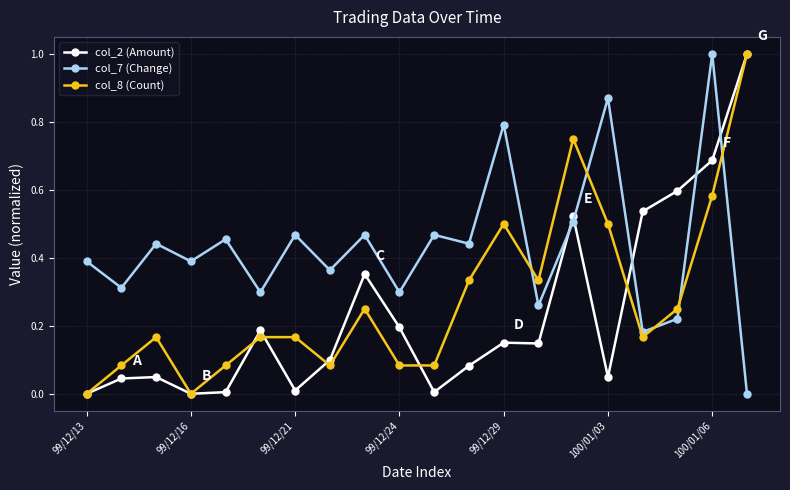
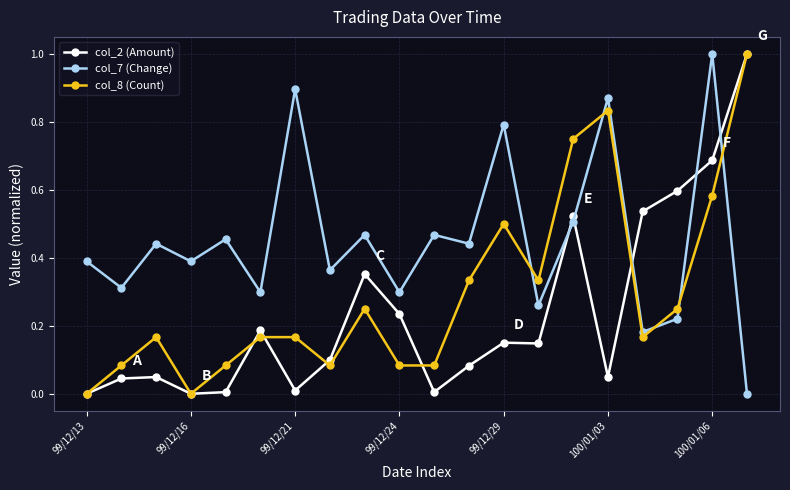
col_7 (Change), 99/12/21: 0.47 -> 0.90
col_2 (Amount), 99/12/24: 0.20 -> 0.23
col_8 (Count), 100/01/03: 0.50 -> 0.83
